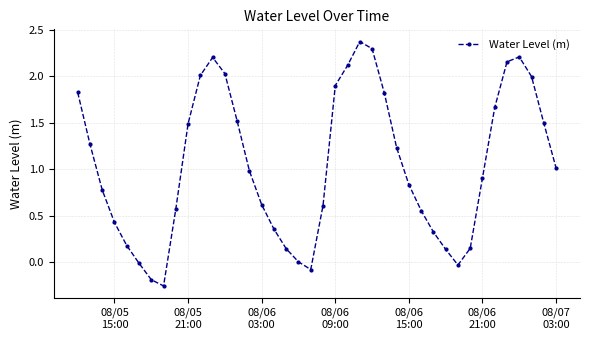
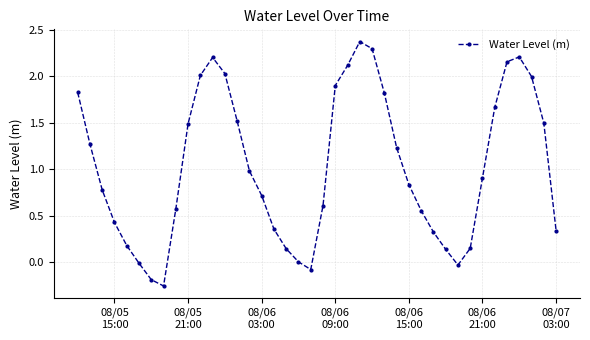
08/06 03:00: 0.6 -> 0.7
08/07 03:00: 1.0 -> 0.3
